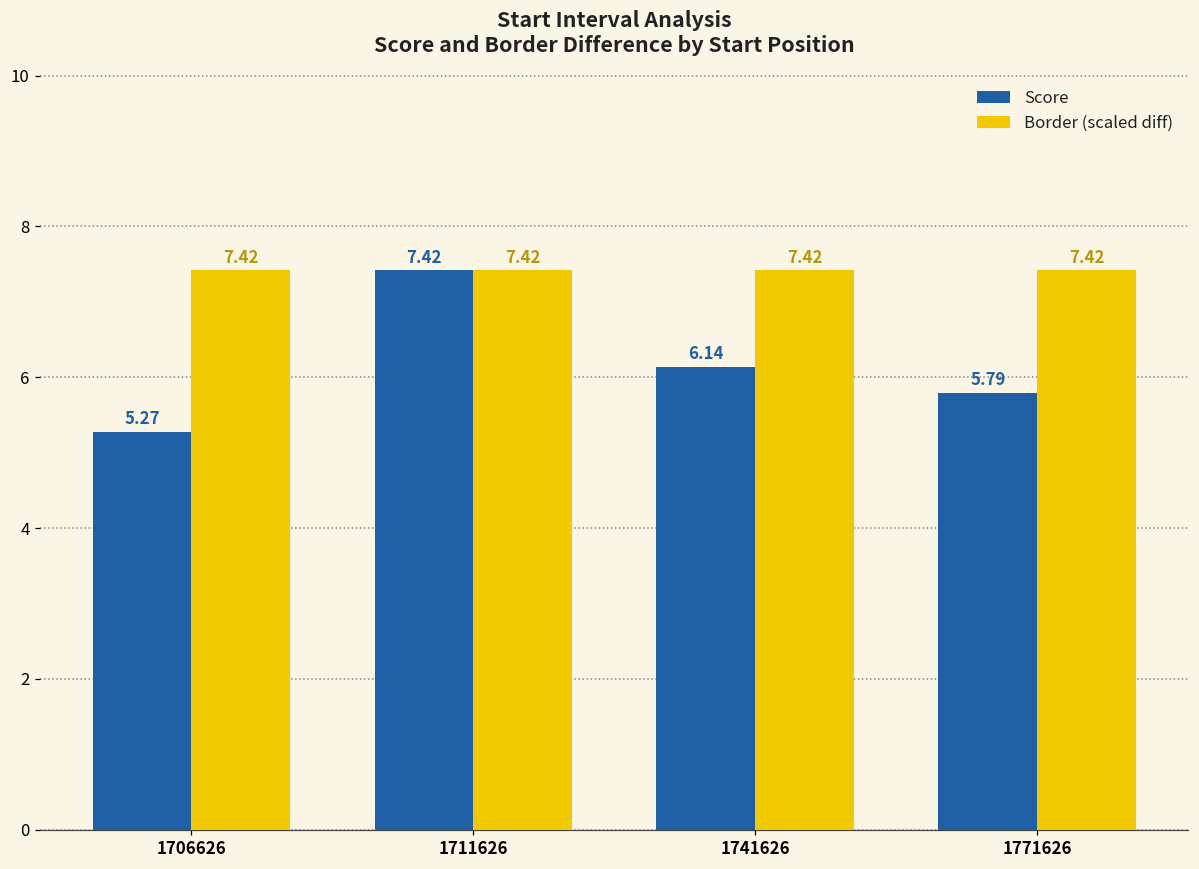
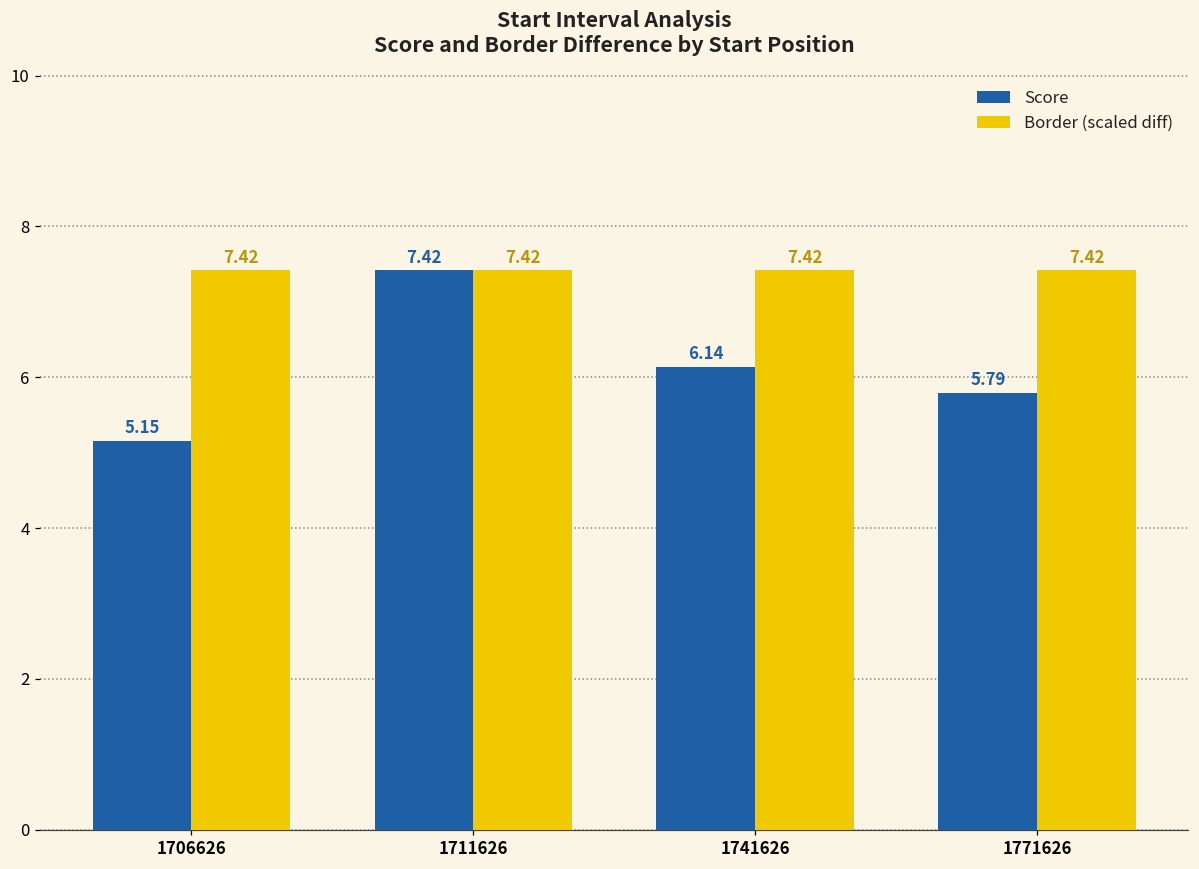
Score, 1706626: 5.27 -> 5.15
